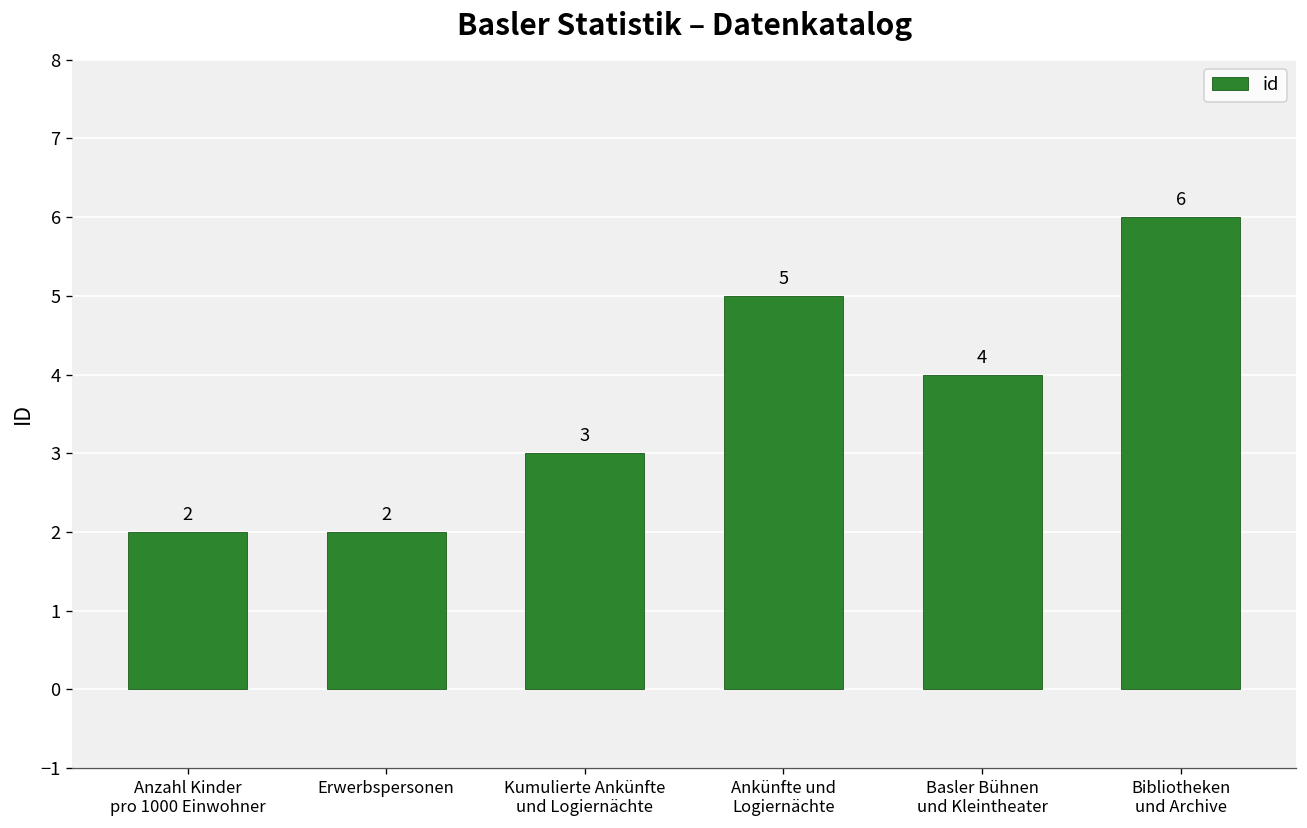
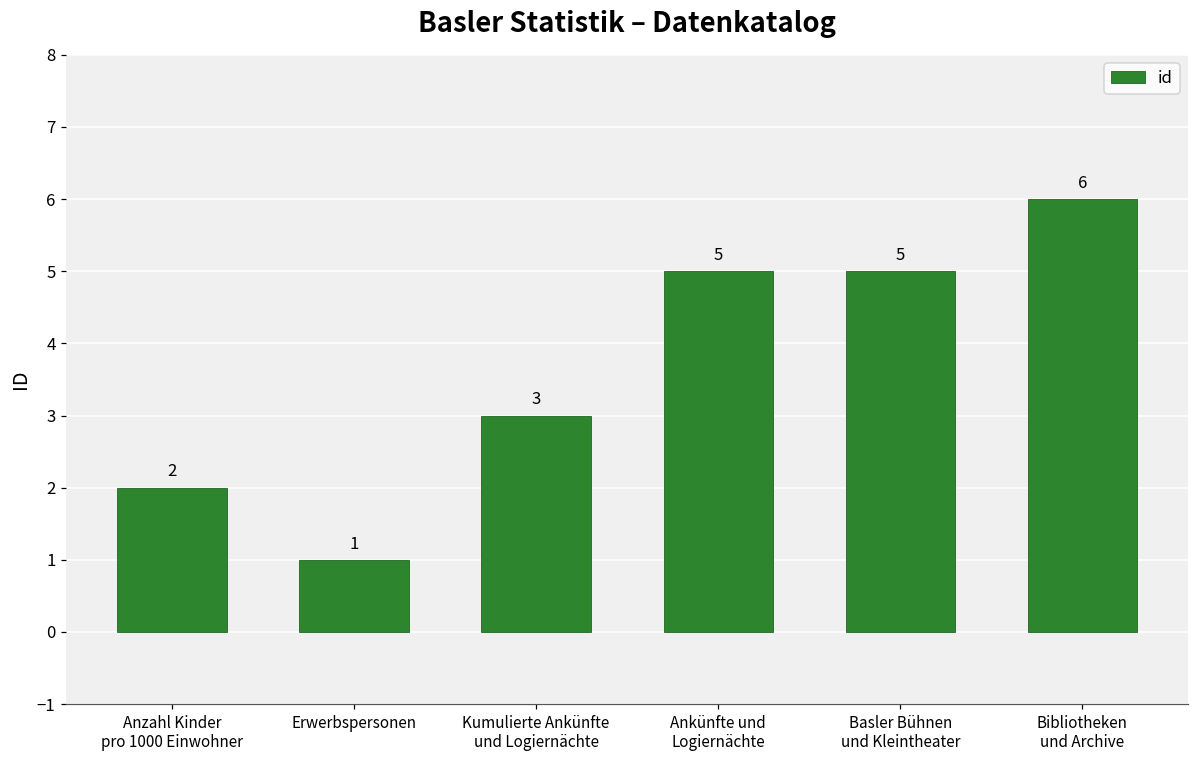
Erwerbspersonen: 2 -> 1
Basler Bühnen und Kleintheater: 4 -> 5
